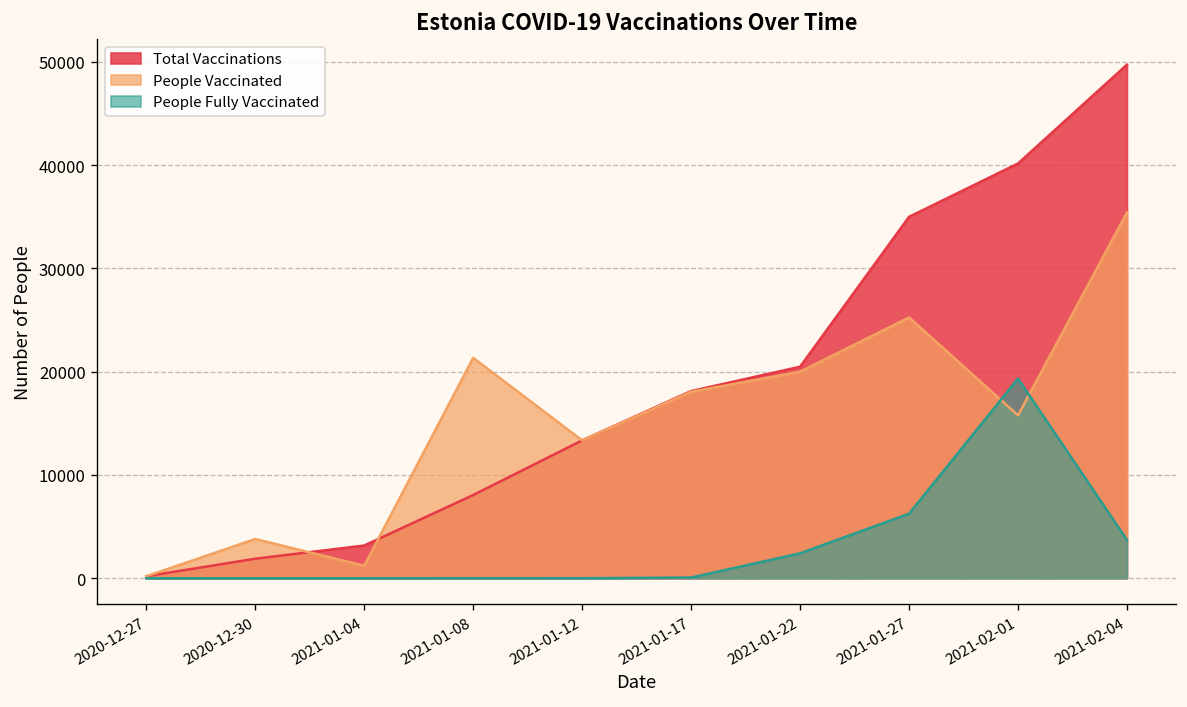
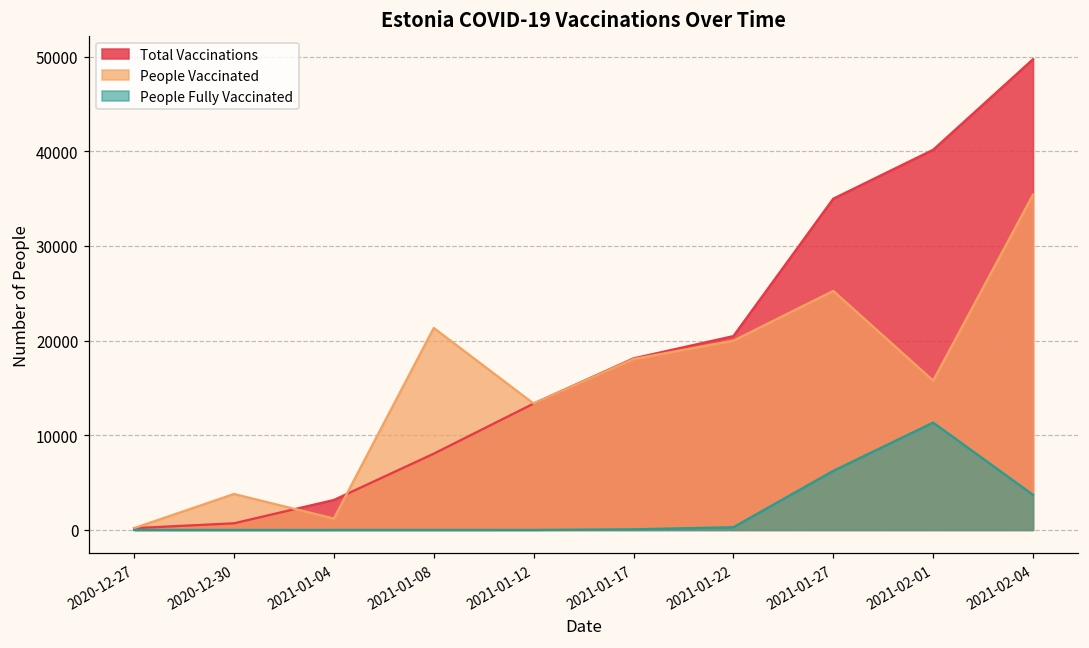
Total Vaccinations, 2020-12-30: 2000 -> 1000
People Fully Vaccinated, 2021-01-22: 2000 -> 0
People Fully Vaccinated, 2021-02-01: 19000 -> 11000
